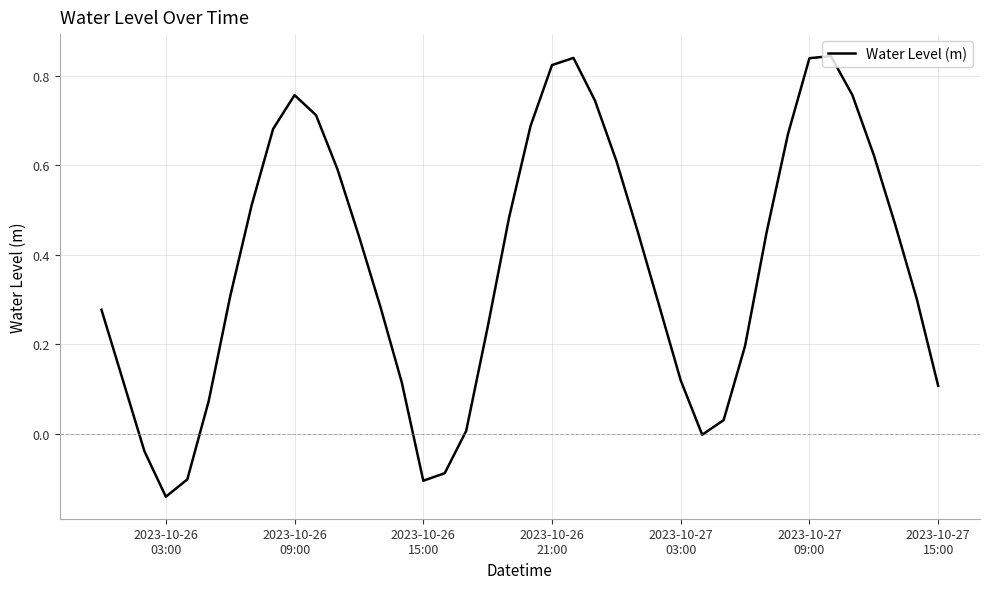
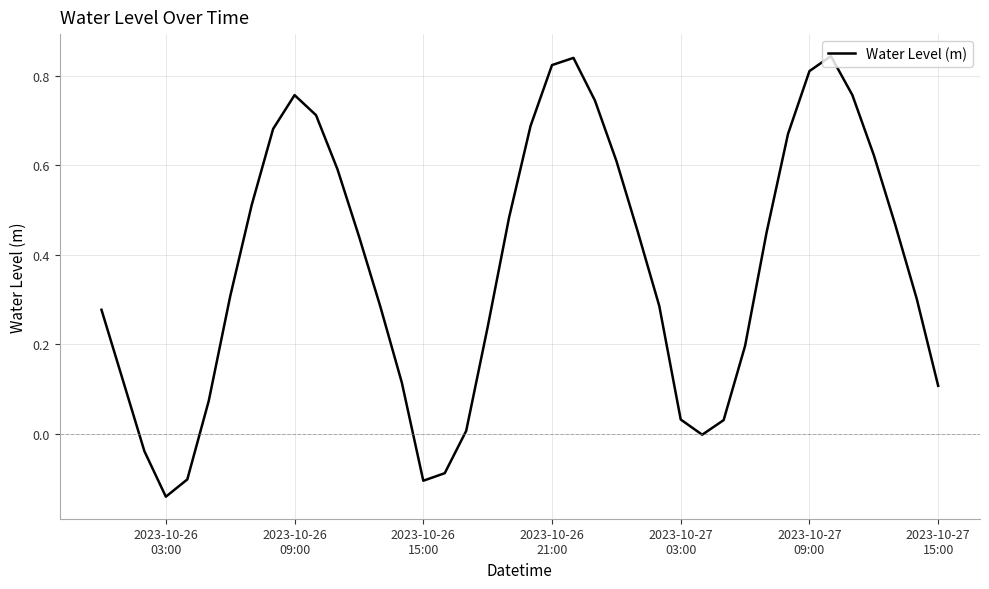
2023-10-27 03:00: 0.12 -> 0.03
2023-10-27 09:00: 0.84 -> 0.81
